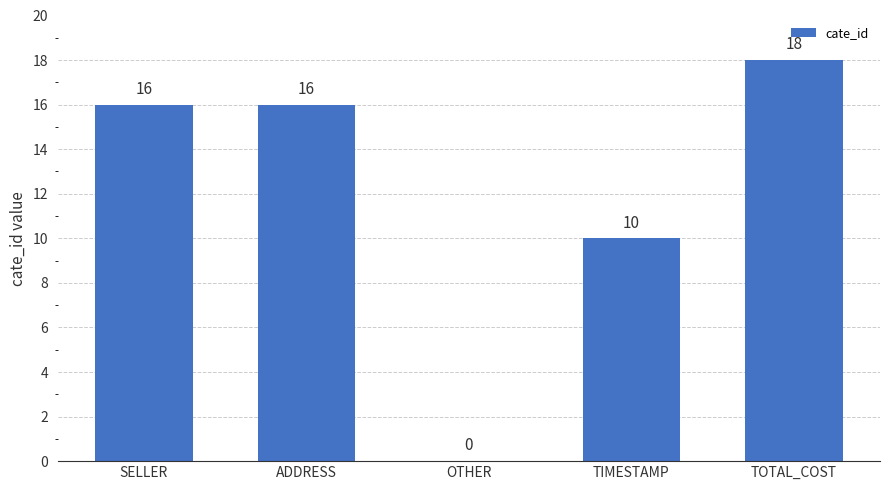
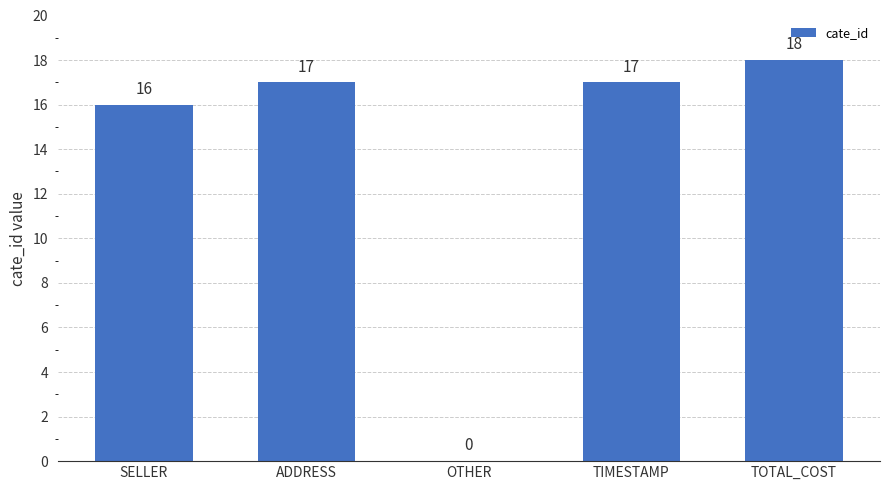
ADDRESS: 16 -> 17
TIMESTAMP: 10 -> 17
